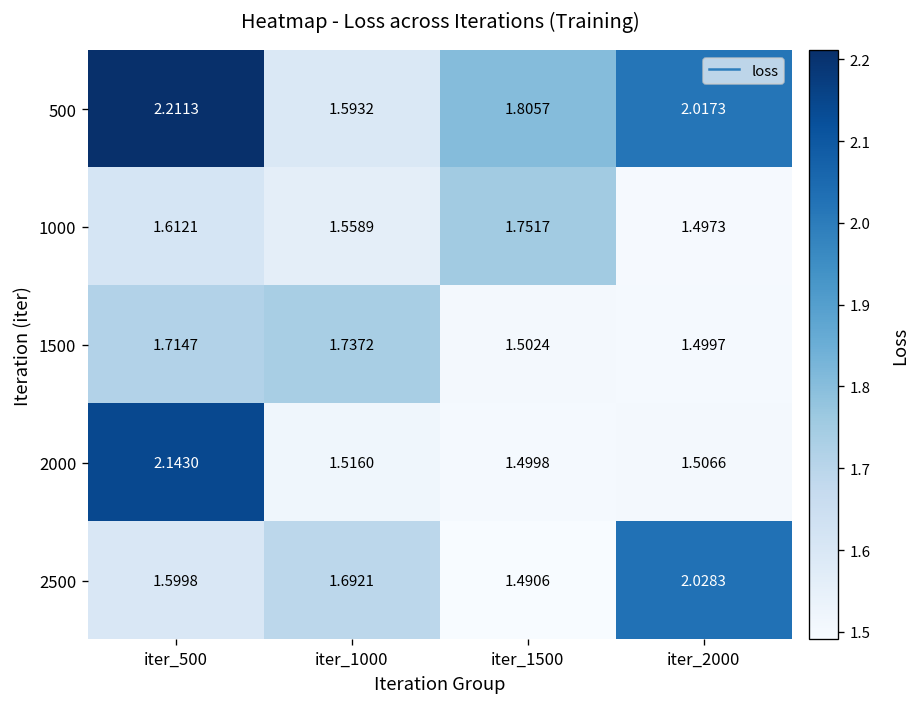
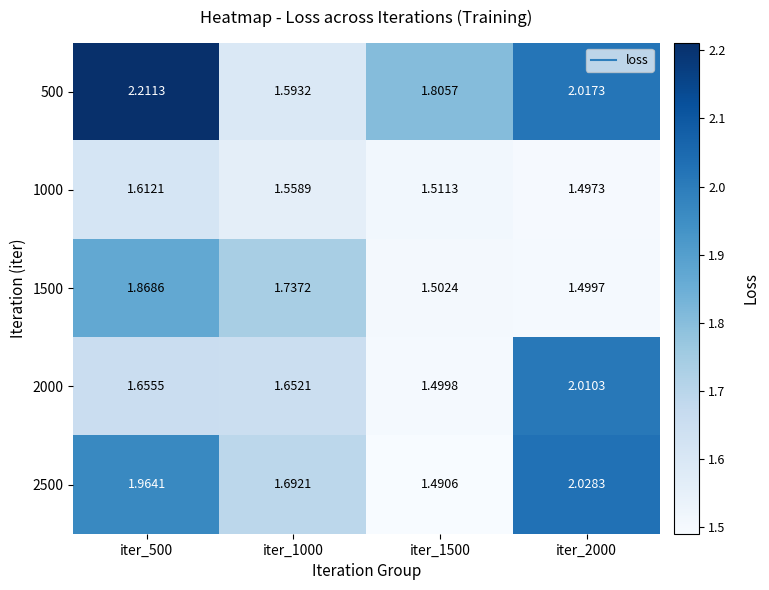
1000, iter_1500: 1.7517 -> 1.5113
1500, iter_500: 1.7147 -> 1.8686
2000, iter_500: 2.1430 -> 1.6555
2000, iter_1000: 1.5160 -> 1.6521
2000, iter_2000: 1.5066 -> 2.0103
2500, iter_500: 1.5998 -> 1.9641
